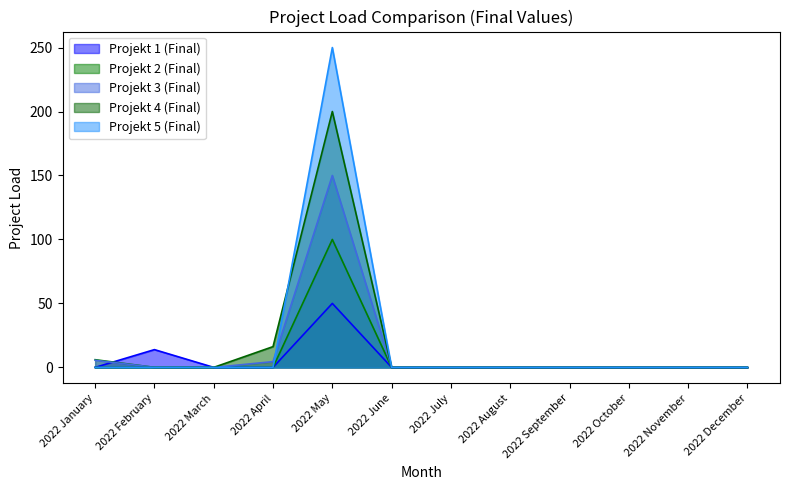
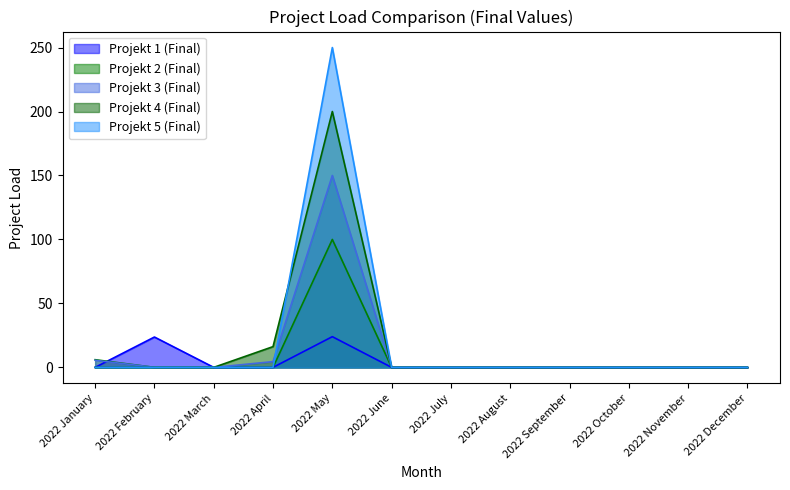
Projekt 1 (Final), 2022 February: 14 -> 24
Projekt 1 (Final), 2022 May: 50 -> 24
